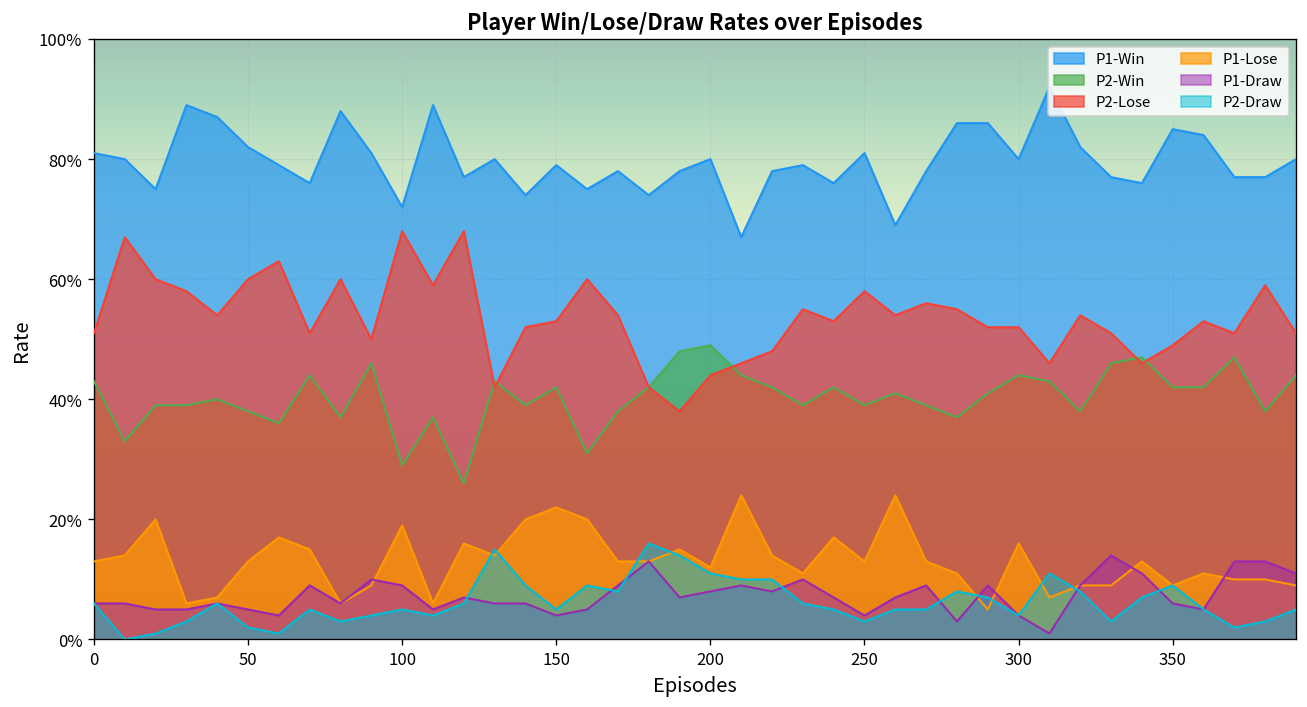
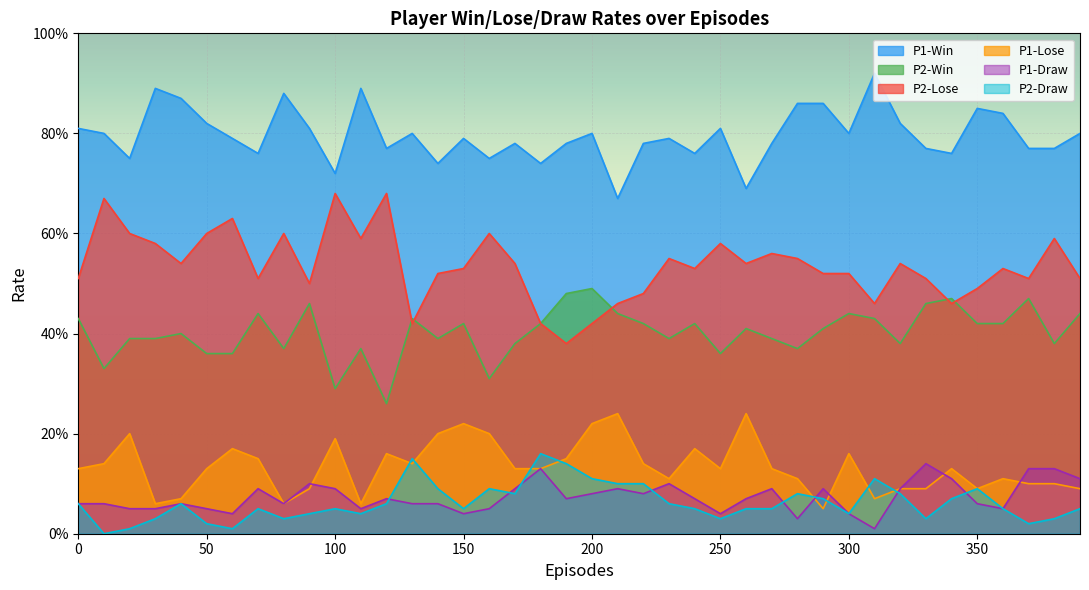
P2-Win, 50: 38% -> 36%
P2-Lose, 200: 44% -> 42%
P1-Lose, 200: 12% -> 22%
P2-Win, 250: 39% -> 36%
